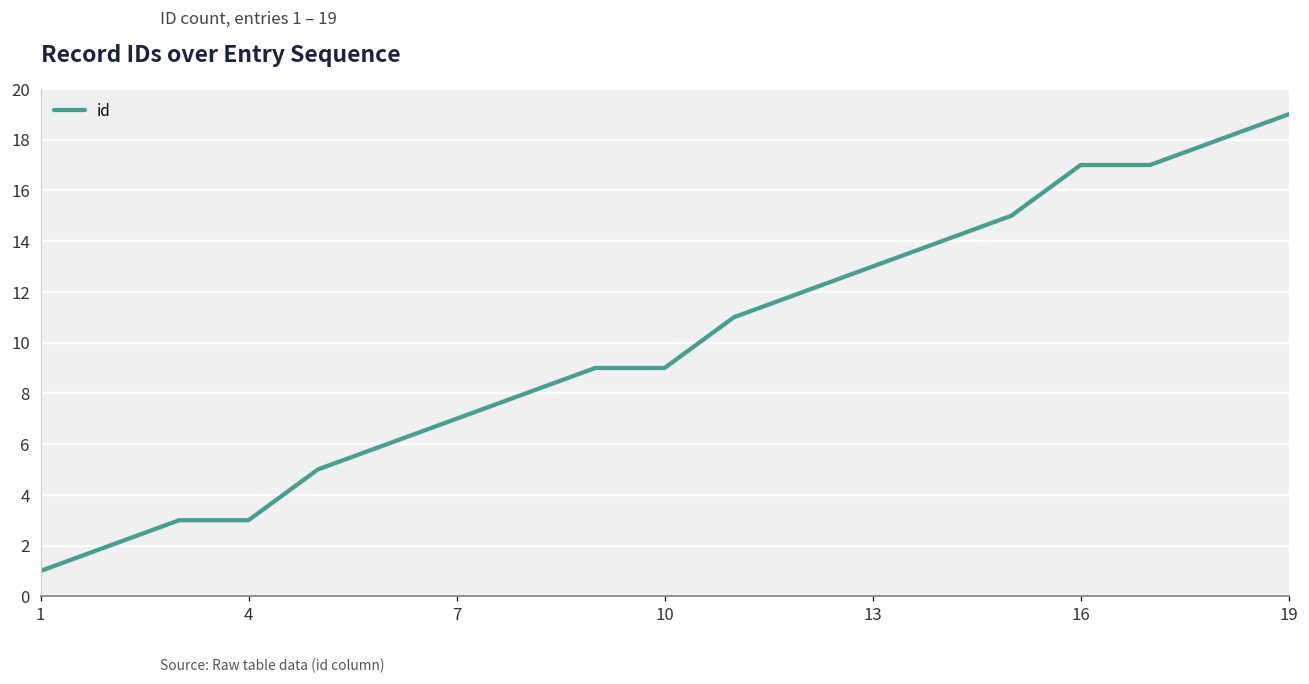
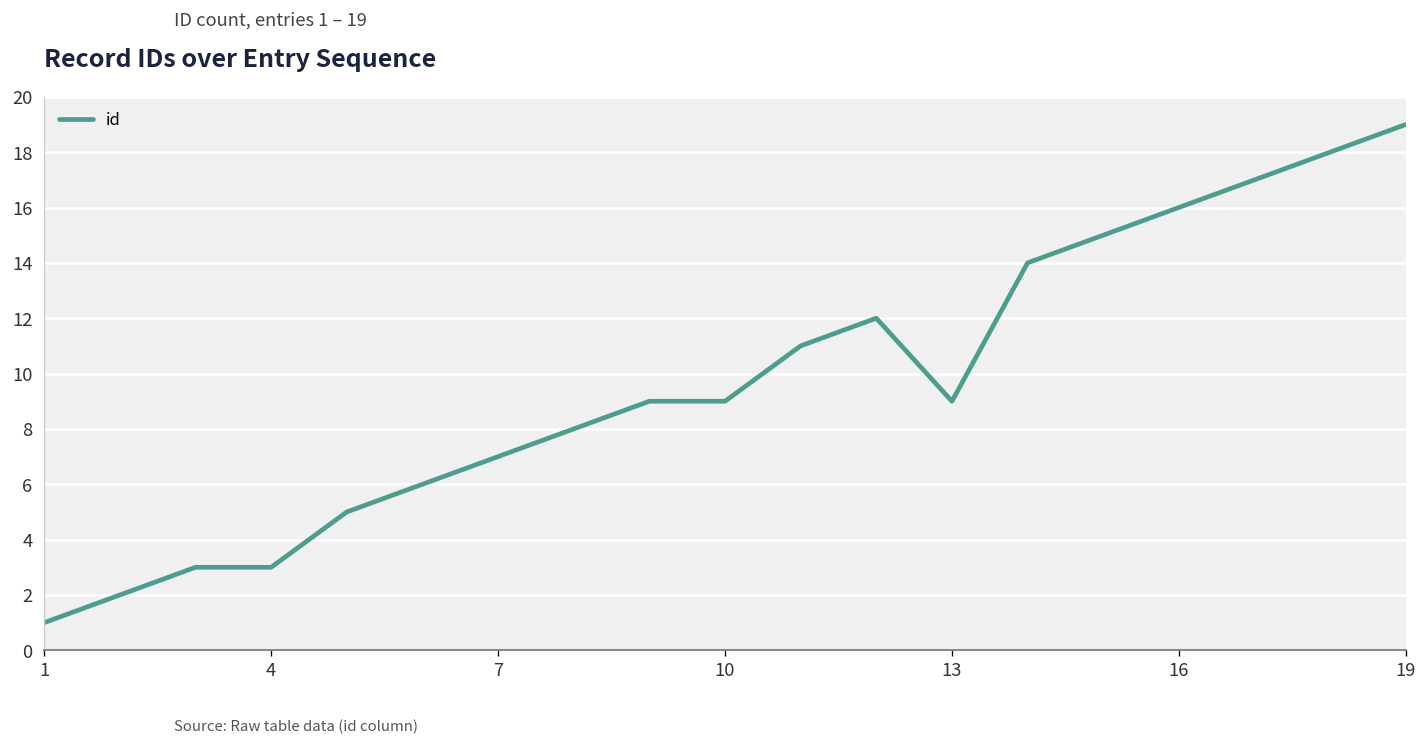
13: 13 -> 9
16: 17 -> 16
